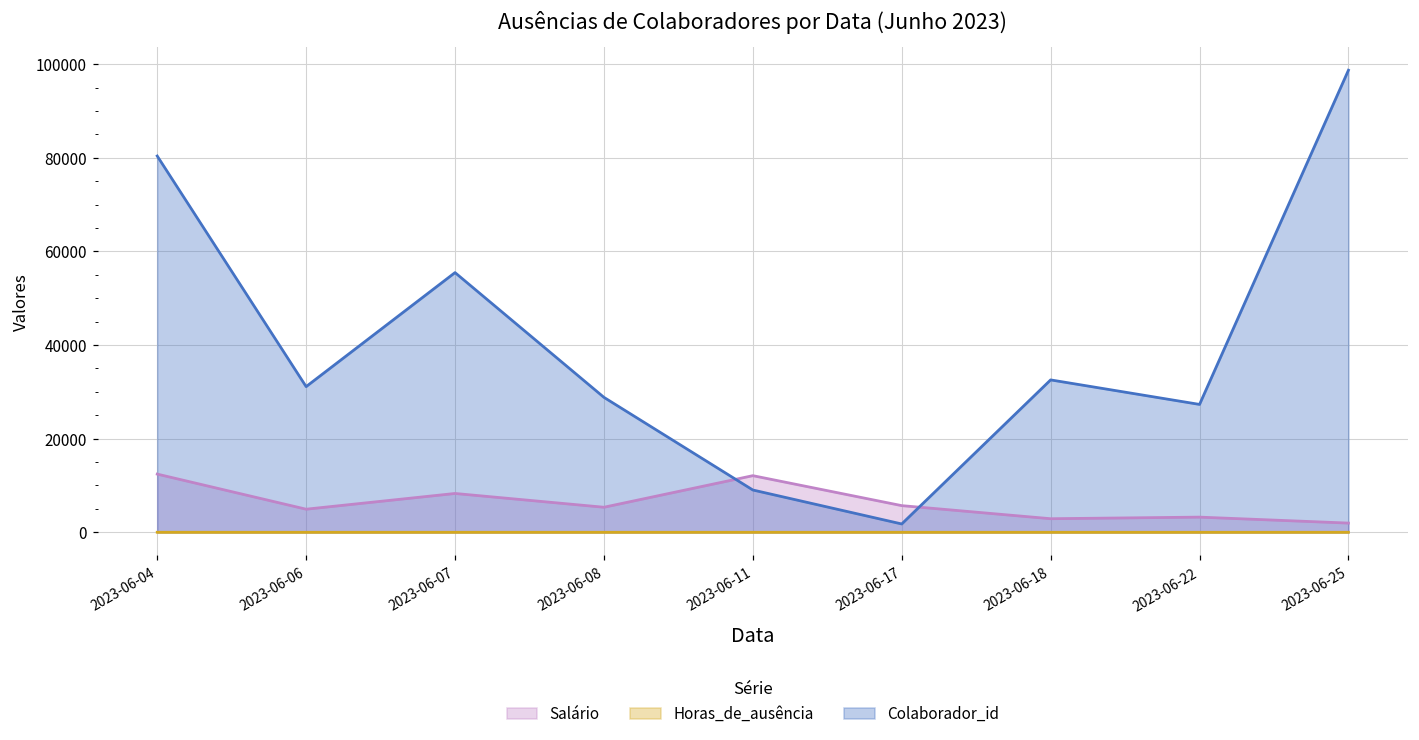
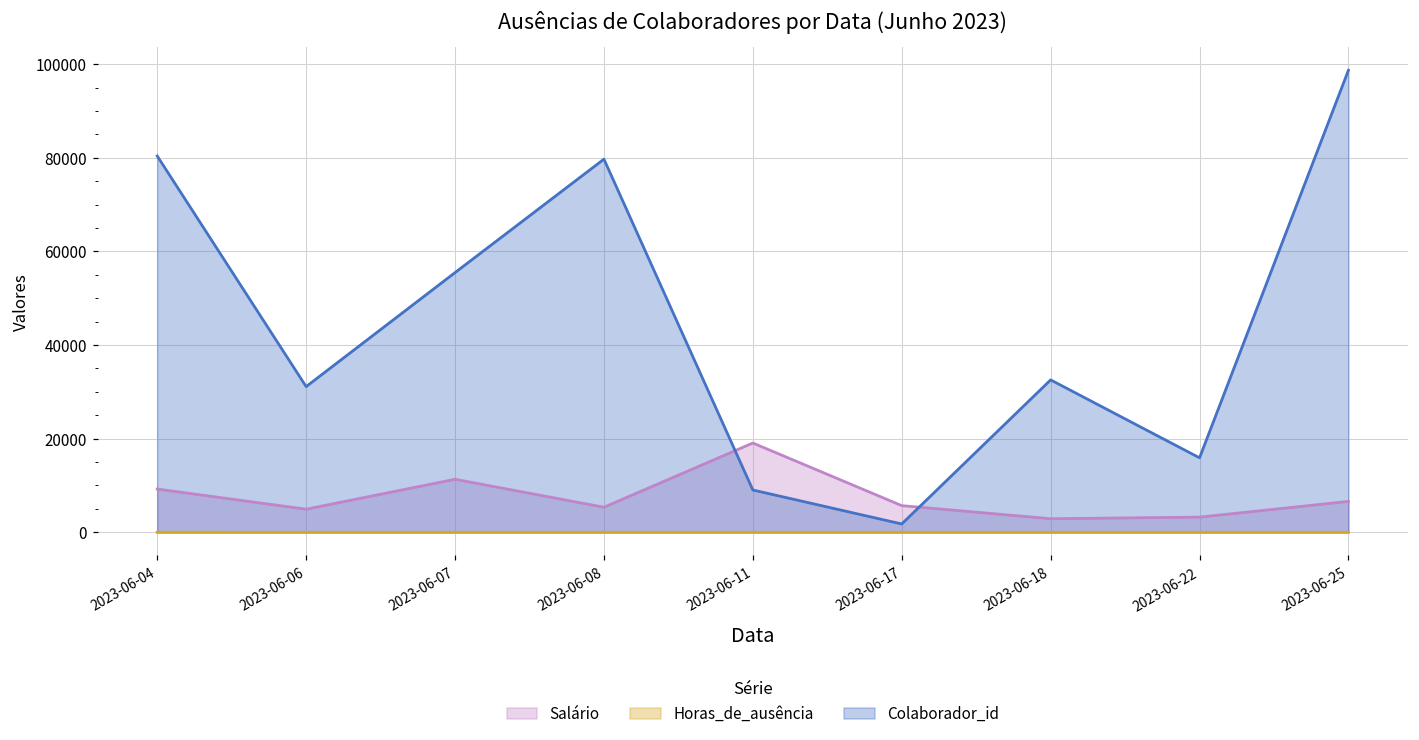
Salário, 2023-06-04: 12000 -> 9000
Salário, 2023-06-07: 8000 -> 11000
Colaborador_id, 2023-06-08: 29000 -> 80000
Salário, 2023-06-11: 12000 -> 19000
Colaborador_id, 2023-06-22: 27000 -> 16000
Salário, 2023-06-25: 2000 -> 7000
